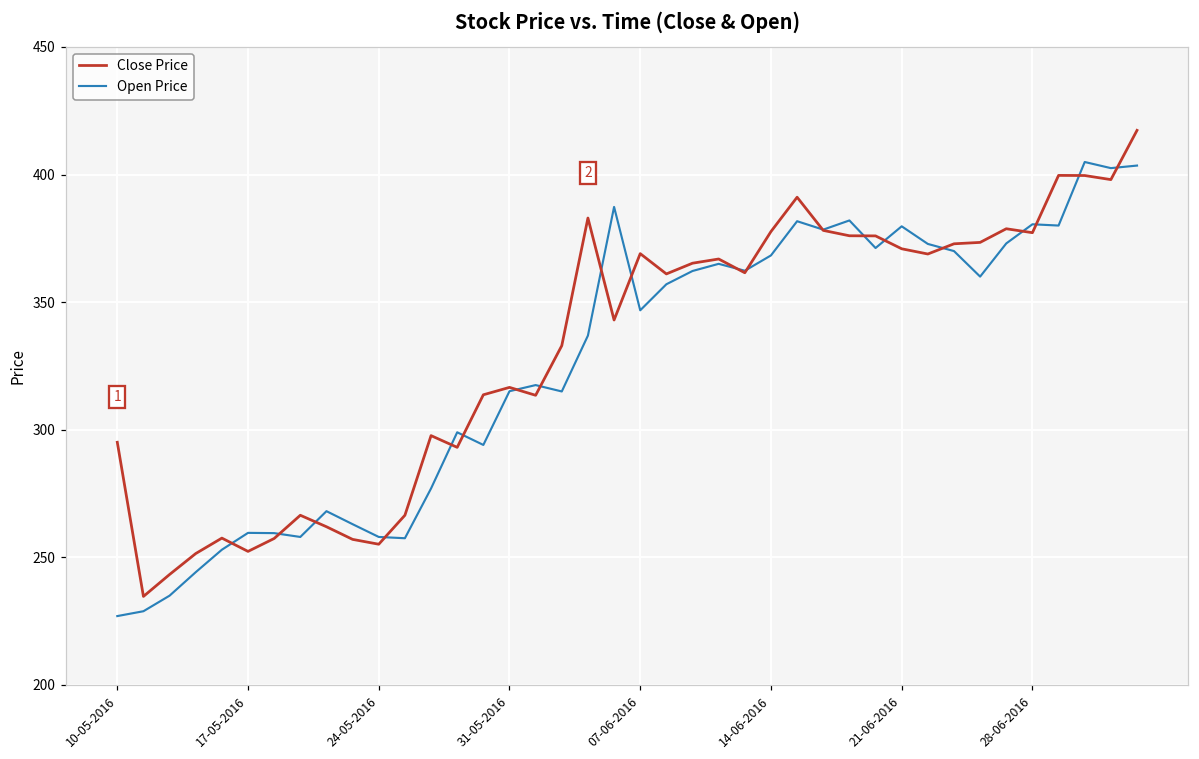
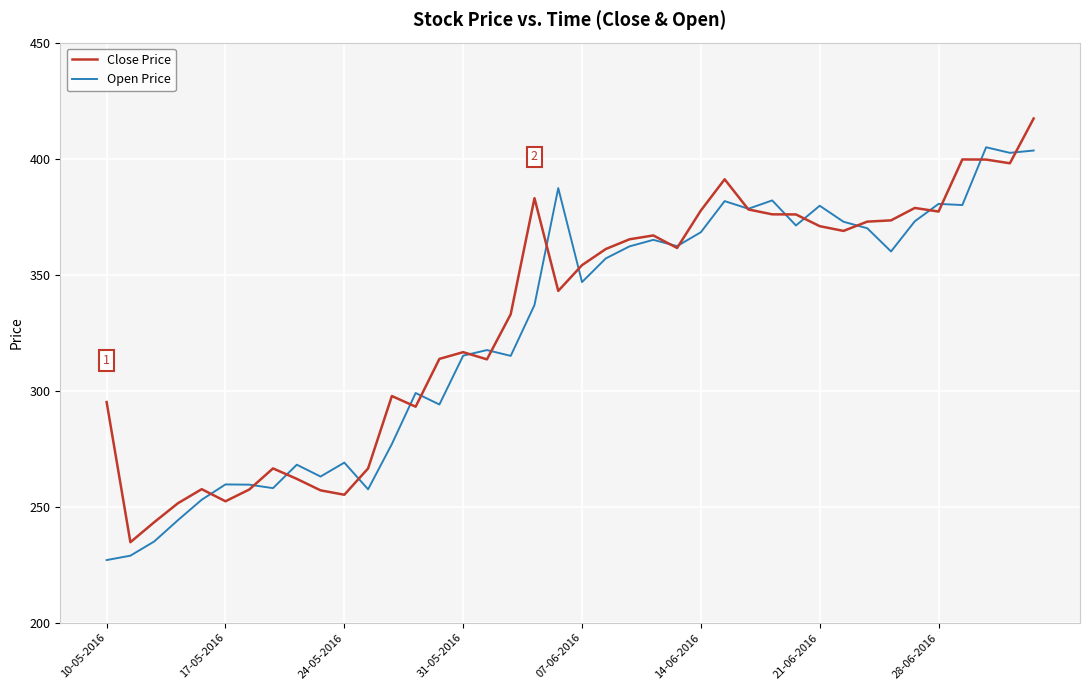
Open Price, 24-05-2016: 258 -> 269
Close Price, 07-06-2016: 369 -> 354
